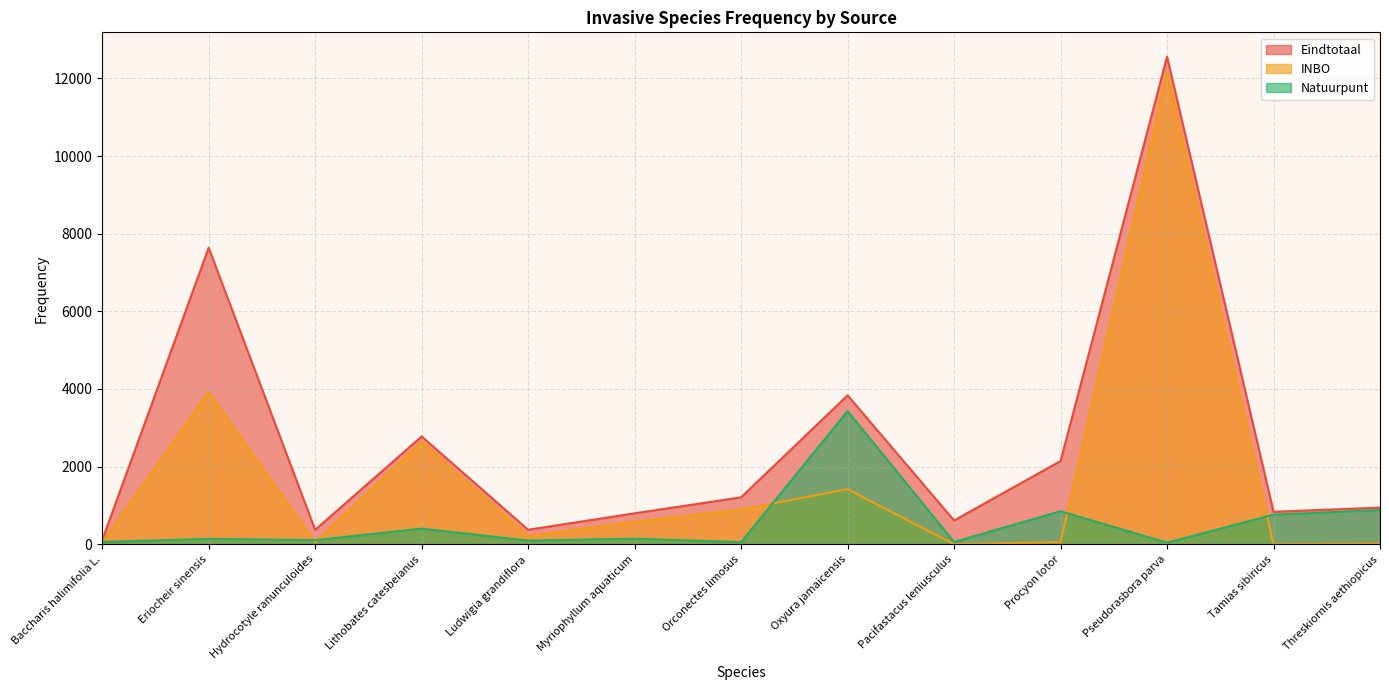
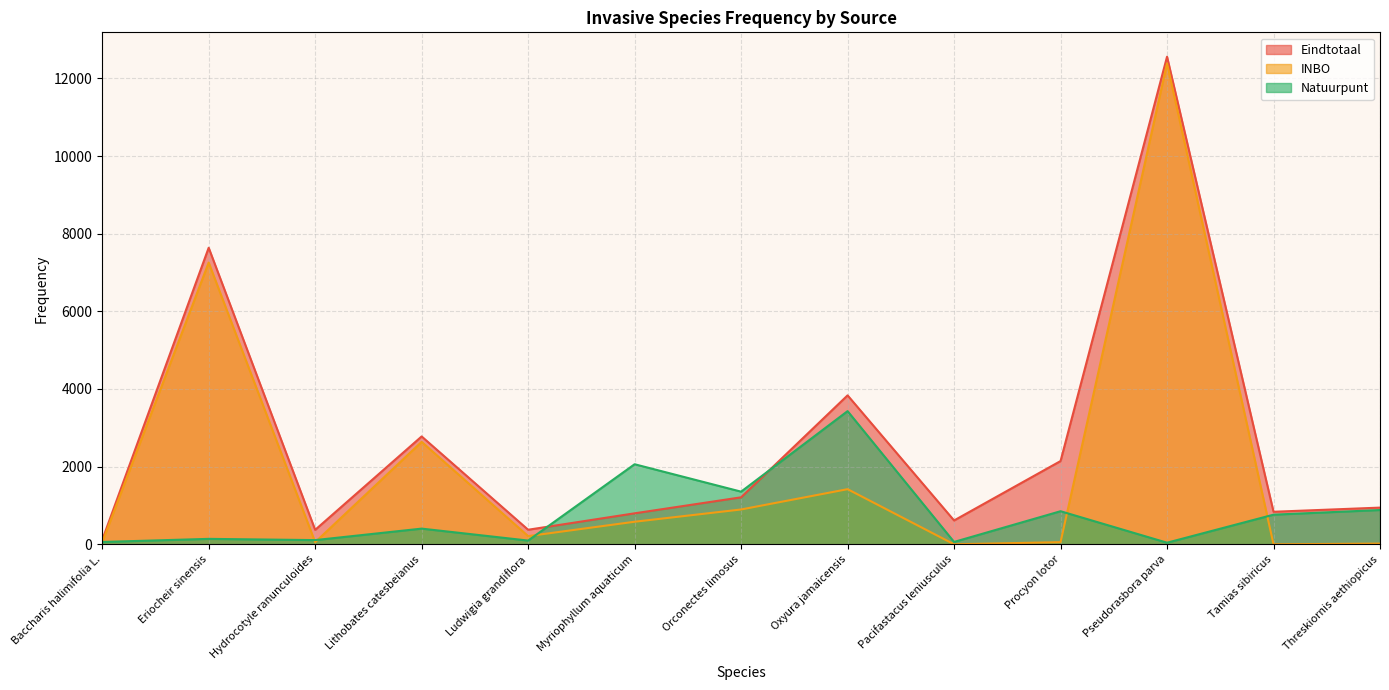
INBO, Eriocheir sinensis: 3900 -> 7300
Natuurpunt, Myriophyllum aquaticum: 100 -> 2100
Natuurpunt, Orconectes limosus: 100 -> 1400
INBO, Pseudorasbora parva: 12200 -> 12400
